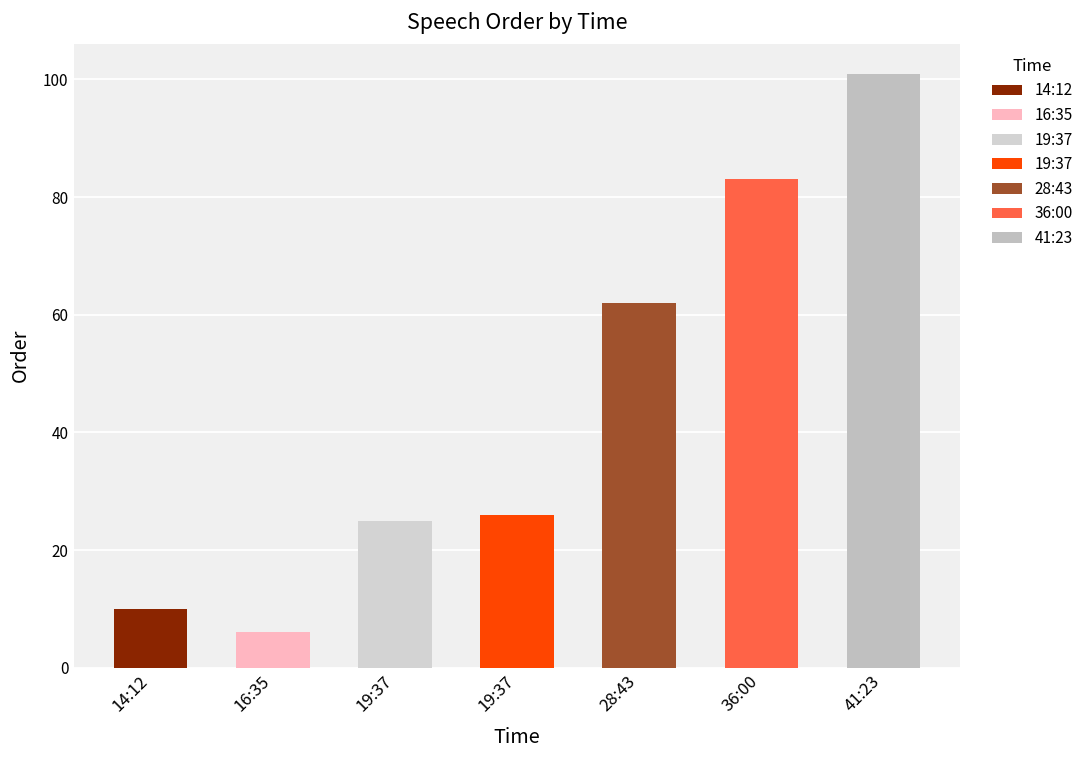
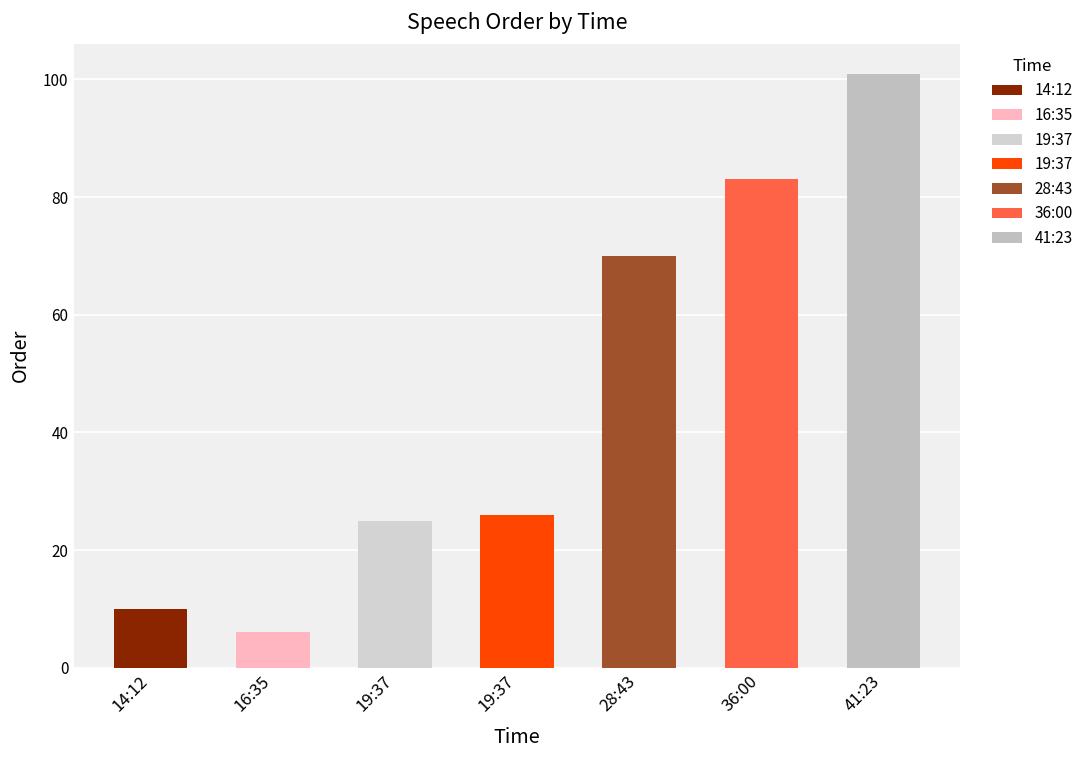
28:43: 62 -> 70
